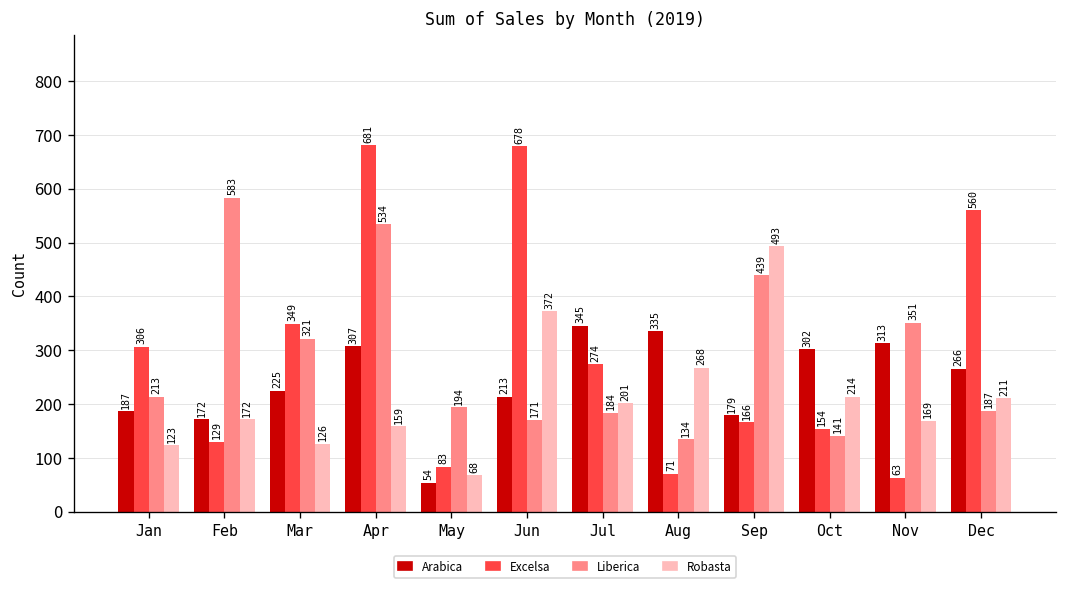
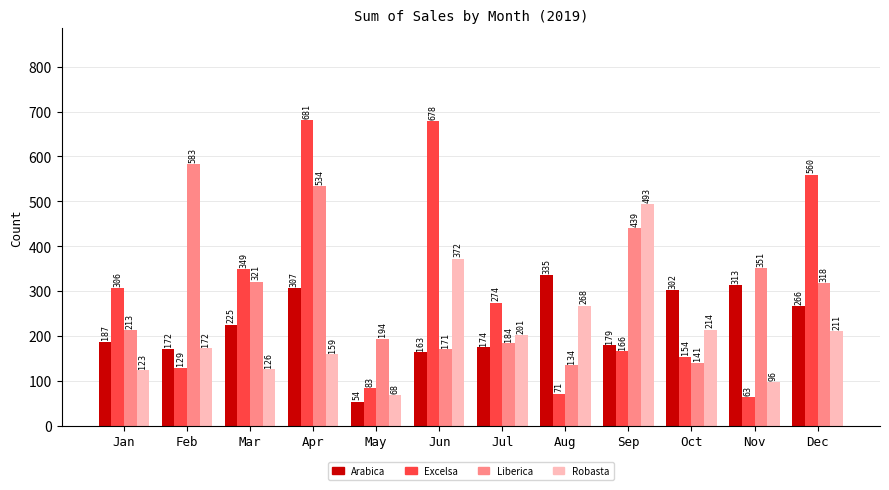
Arabica, Jun: 213 -> 163
Arabica, Jul: 345 -> 174
Robasta, Nov: 169 -> 96
Liberica, Dec: 187 -> 318
